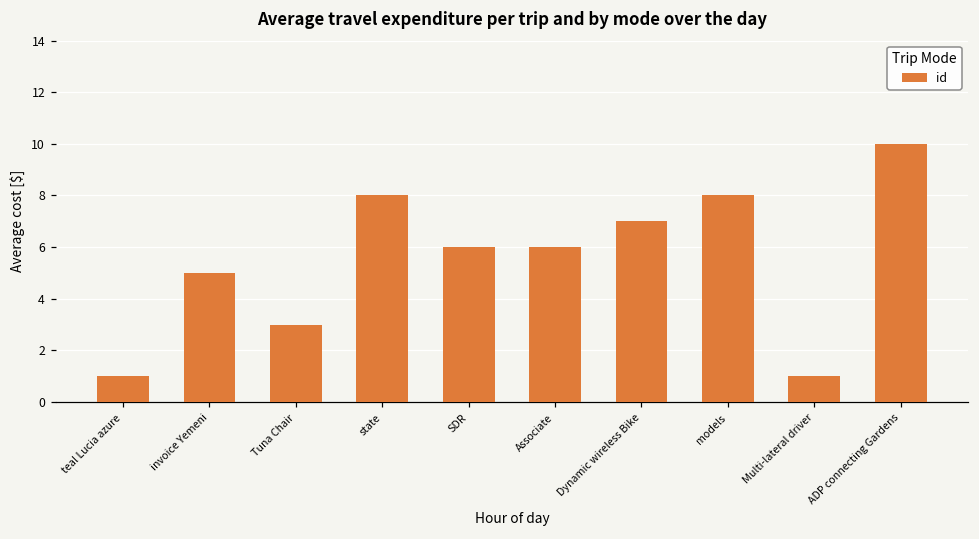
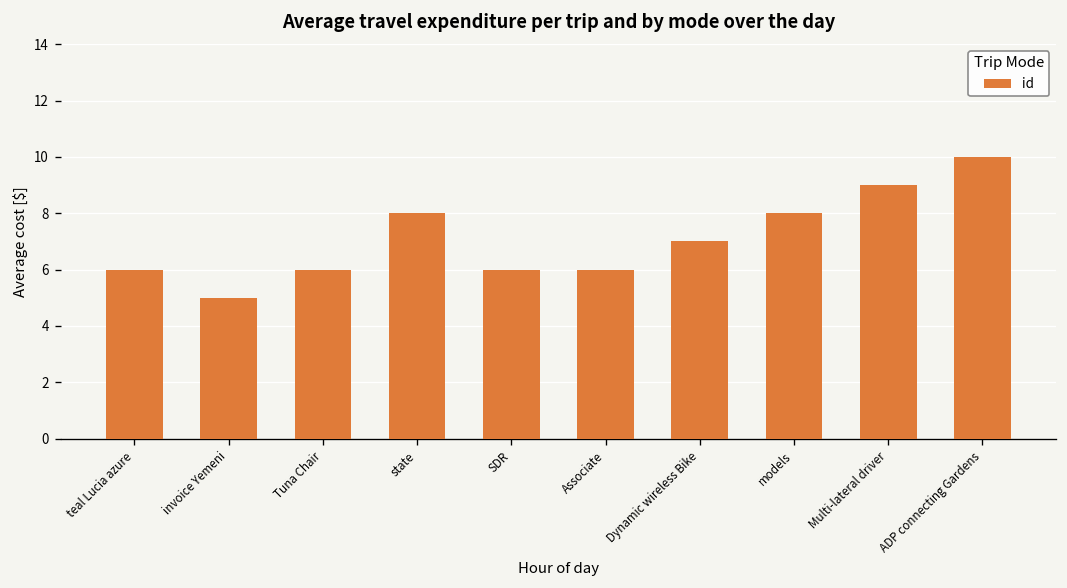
teal Lucia azure: 1 -> 6
Tuna Chair: 3 -> 6
Multi-lateral driver: 1 -> 9
